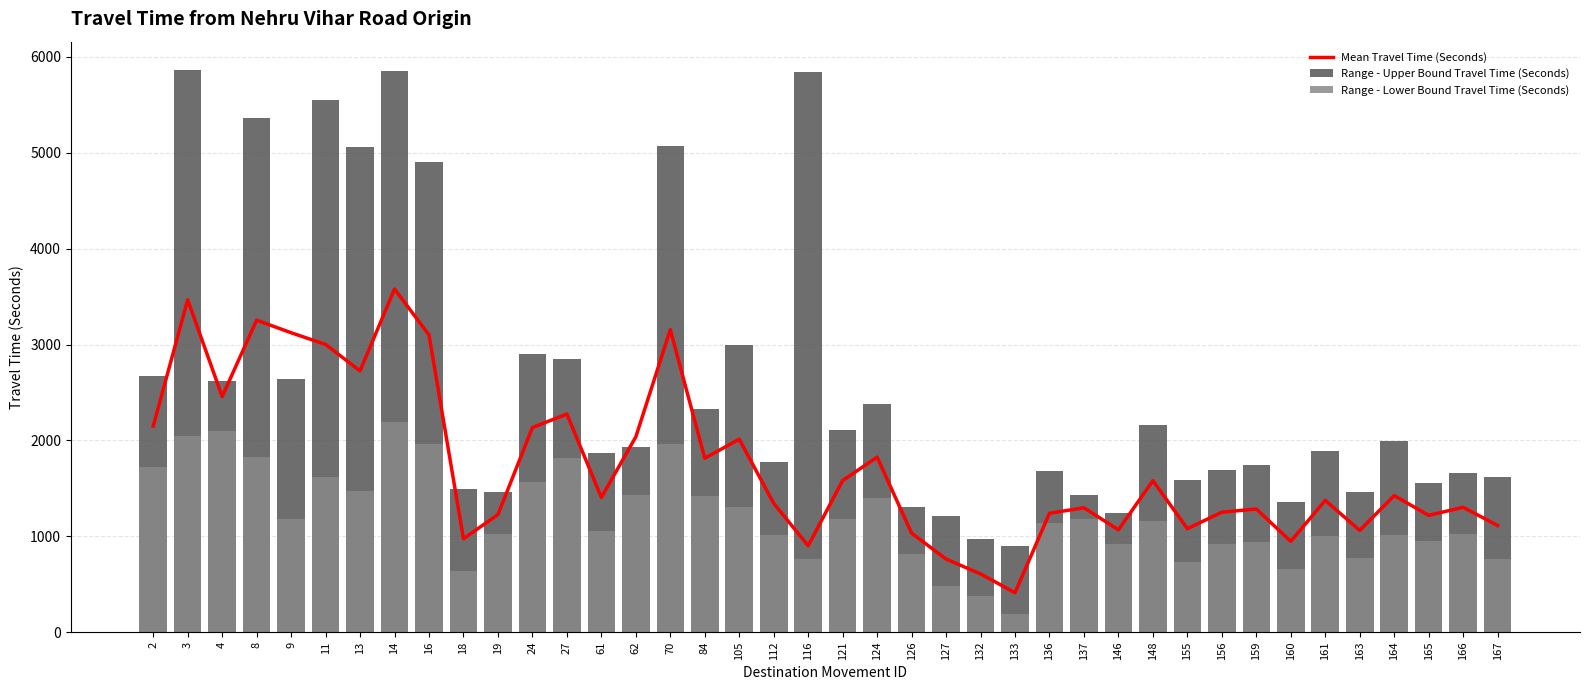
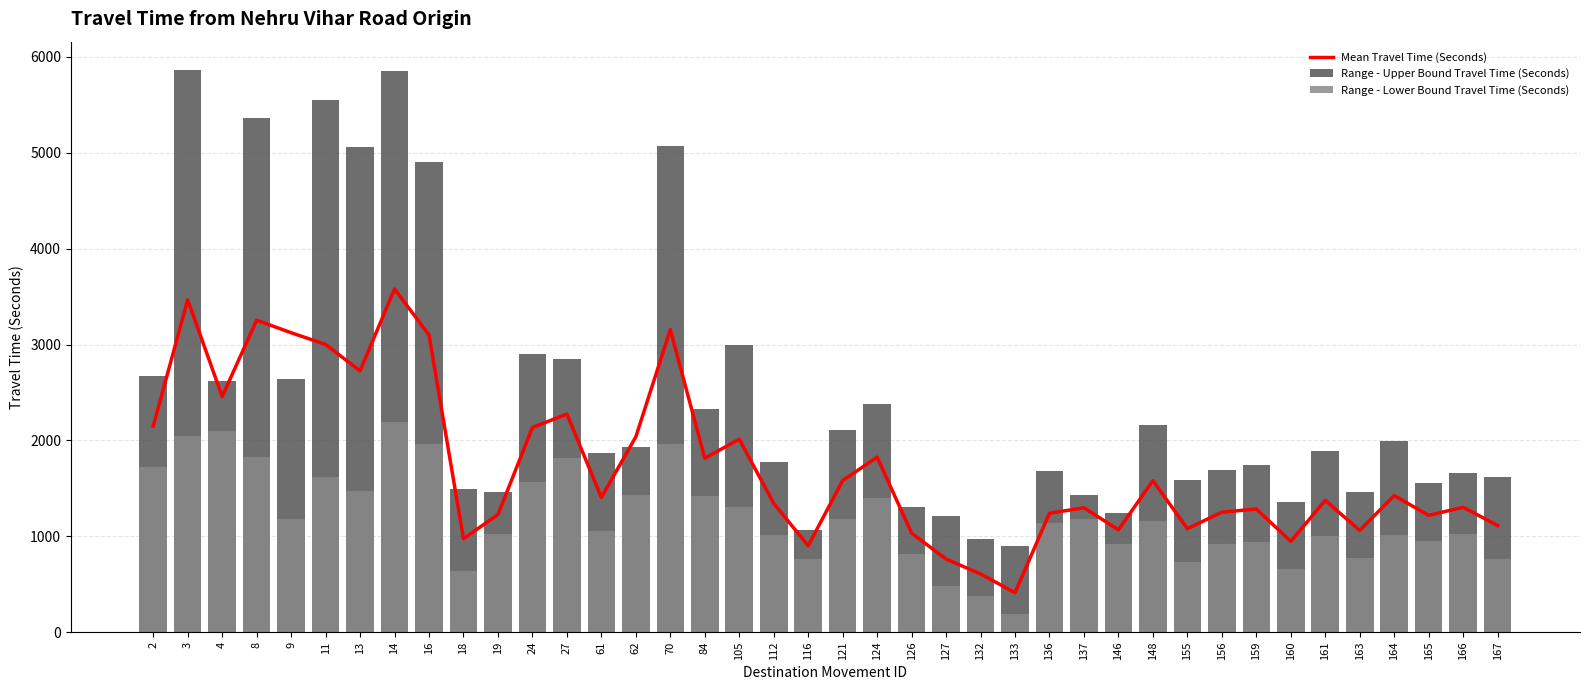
Range - Upper Bound Travel Time (Seconds), 116: 5800 -> 1100
